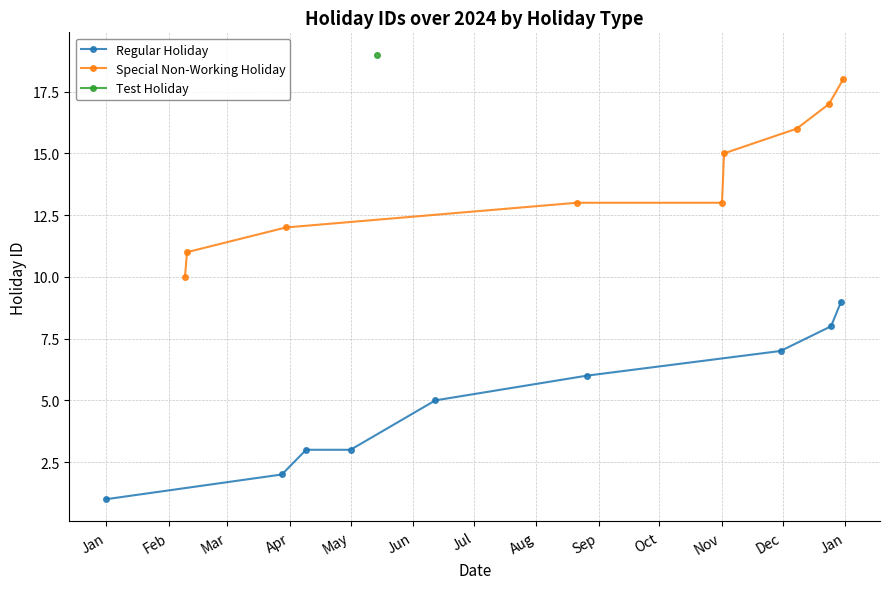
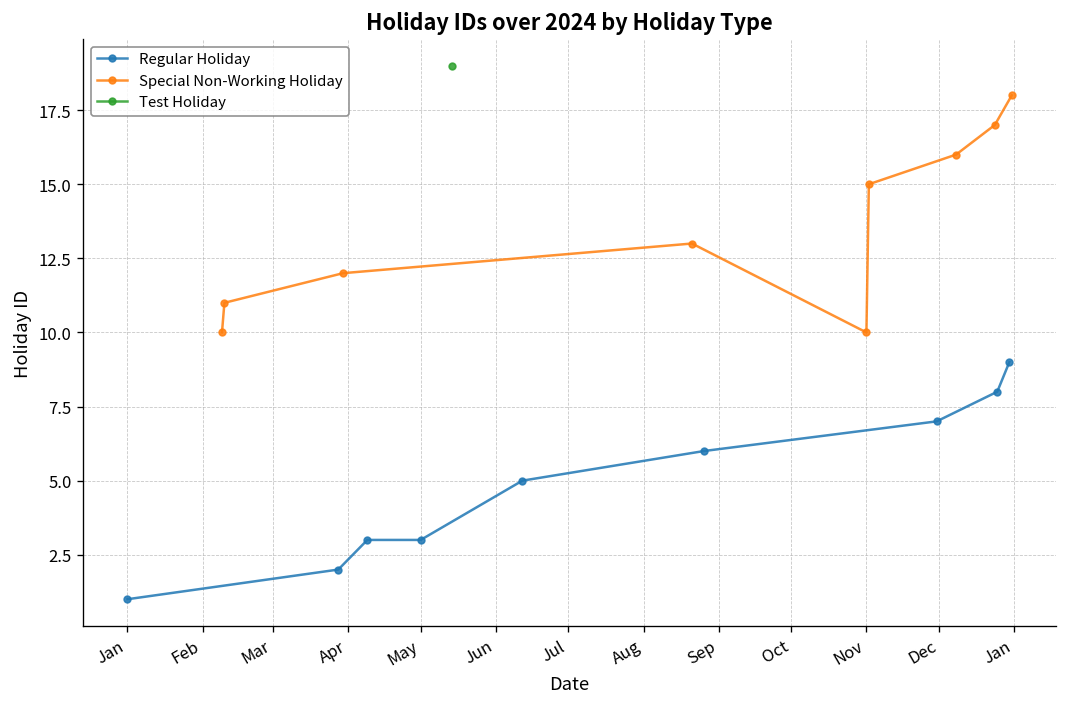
Special Non-Working Holiday, Nov: 13 -> 10
